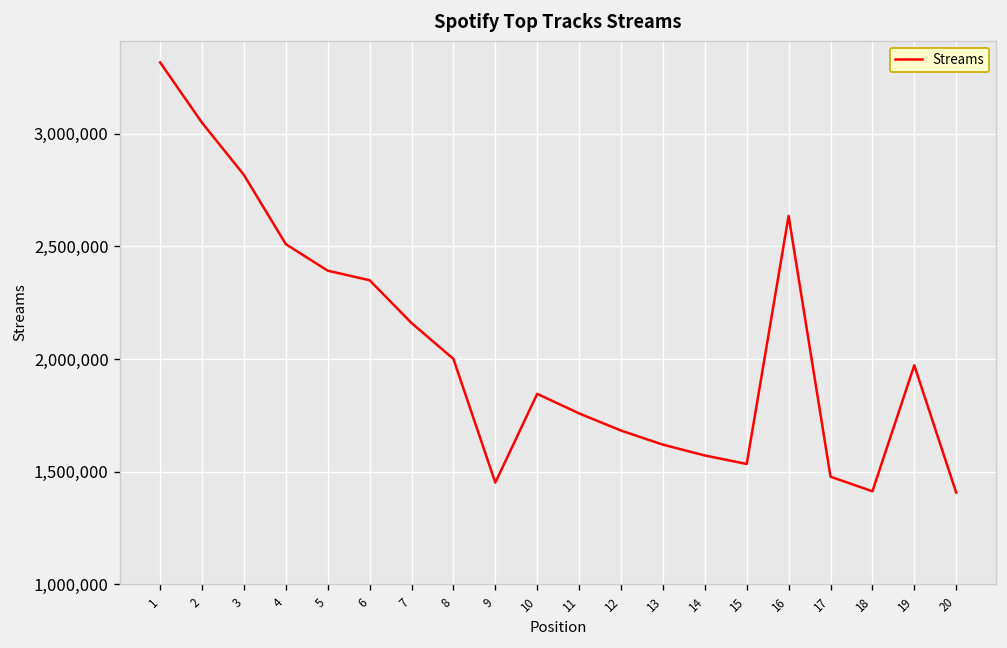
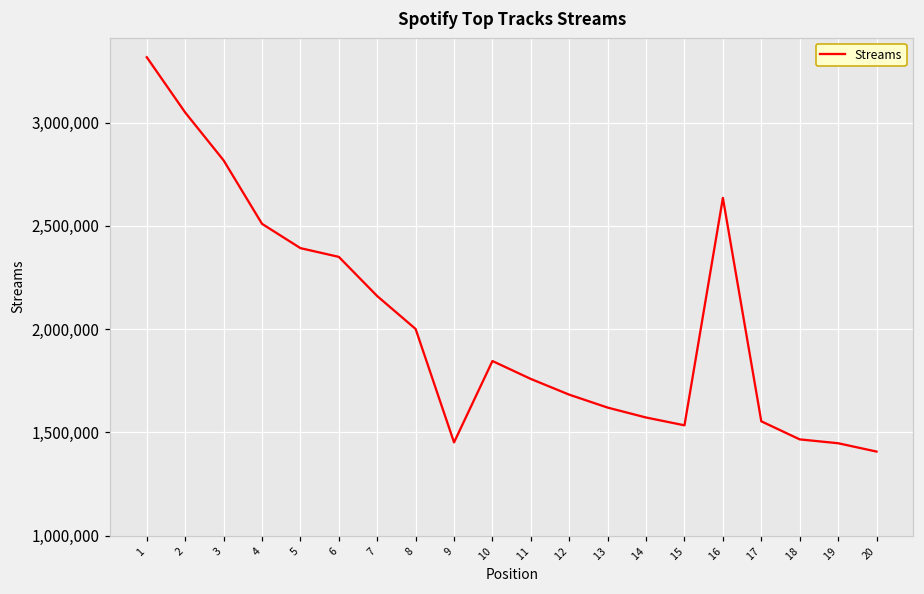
17: 1,480,000 -> 1,550,000
18: 1,410,000 -> 1,470,000
19: 1,970,000 -> 1,450,000
